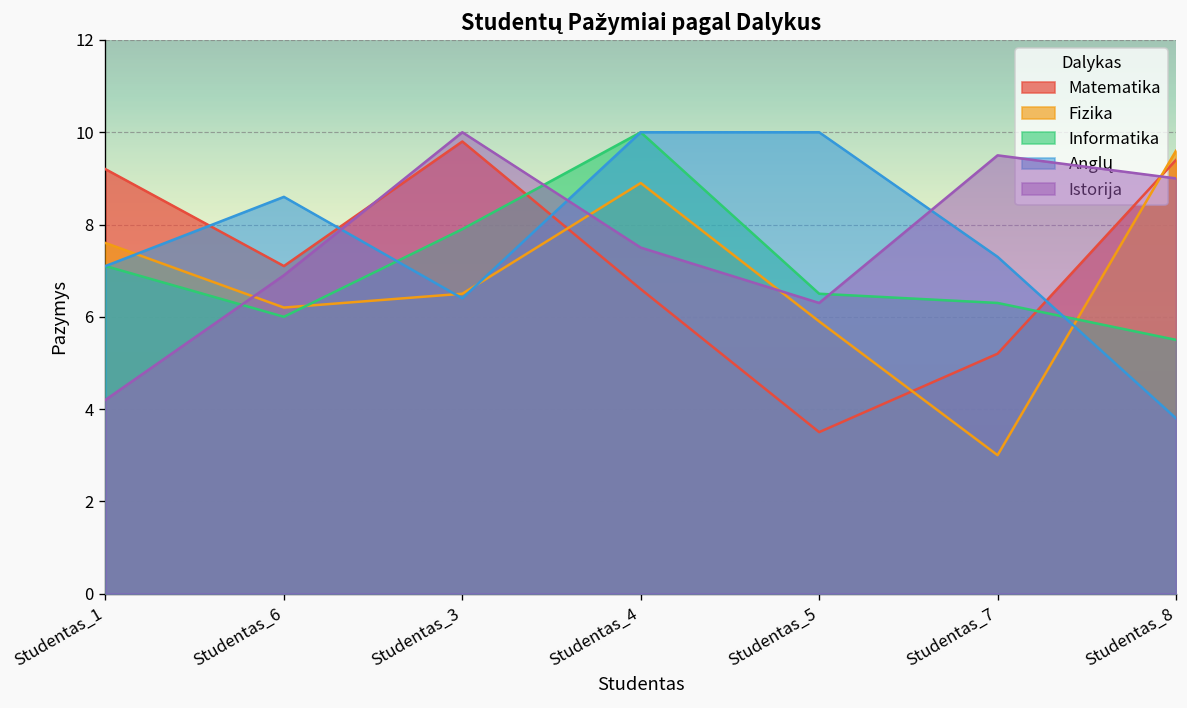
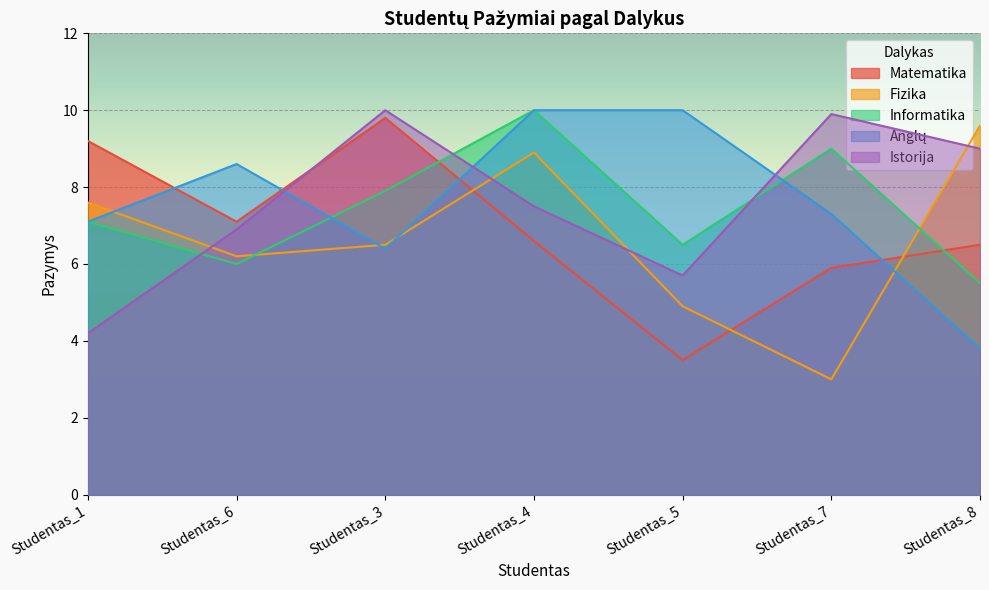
Fizika, Studentas_5: 5.9 -> 4.9
Istorija, Studentas_5: 6.3 -> 5.7
Matematika, Studentas_7: 5.2 -> 5.9
Informatika, Studentas_7: 6.3 -> 9.0
Istorija, Studentas_7: 9.5 -> 9.9
Matematika, Studentas_8: 9.4 -> 6.5
